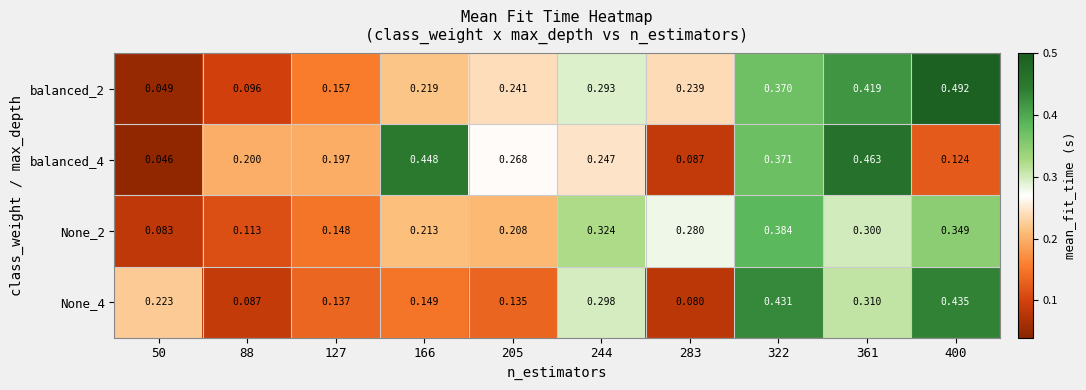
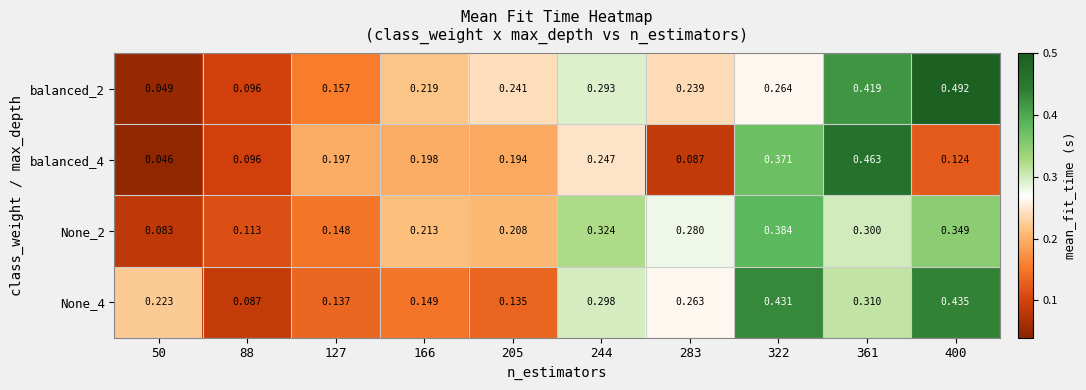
balanced_2, 322: 0.370 -> 0.264
balanced_4, 88: 0.200 -> 0.096
balanced_4, 166: 0.448 -> 0.198
balanced_4, 205: 0.268 -> 0.194
None_4, 283: 0.080 -> 0.263
